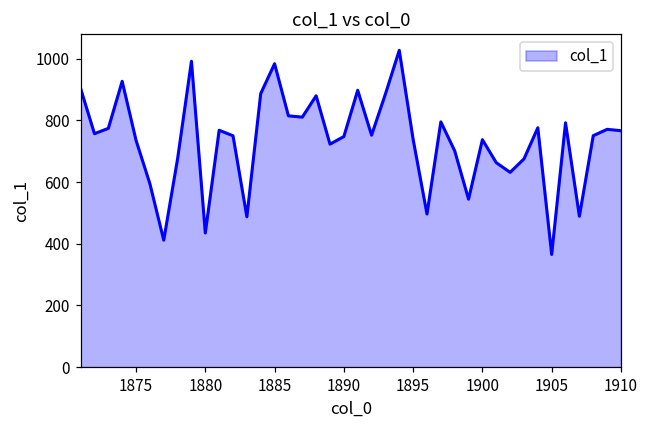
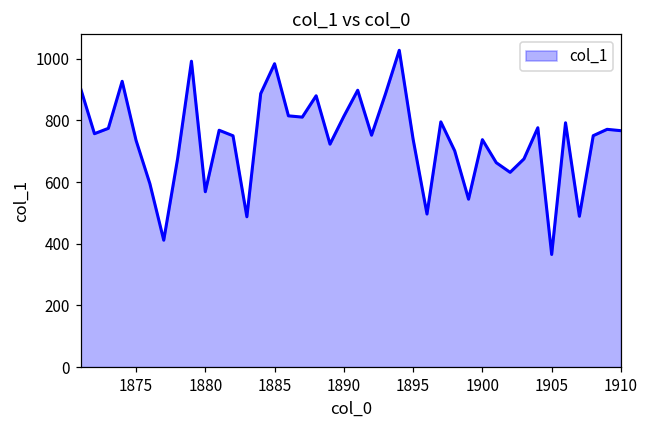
1880: 430 -> 570
1890: 750 -> 810
